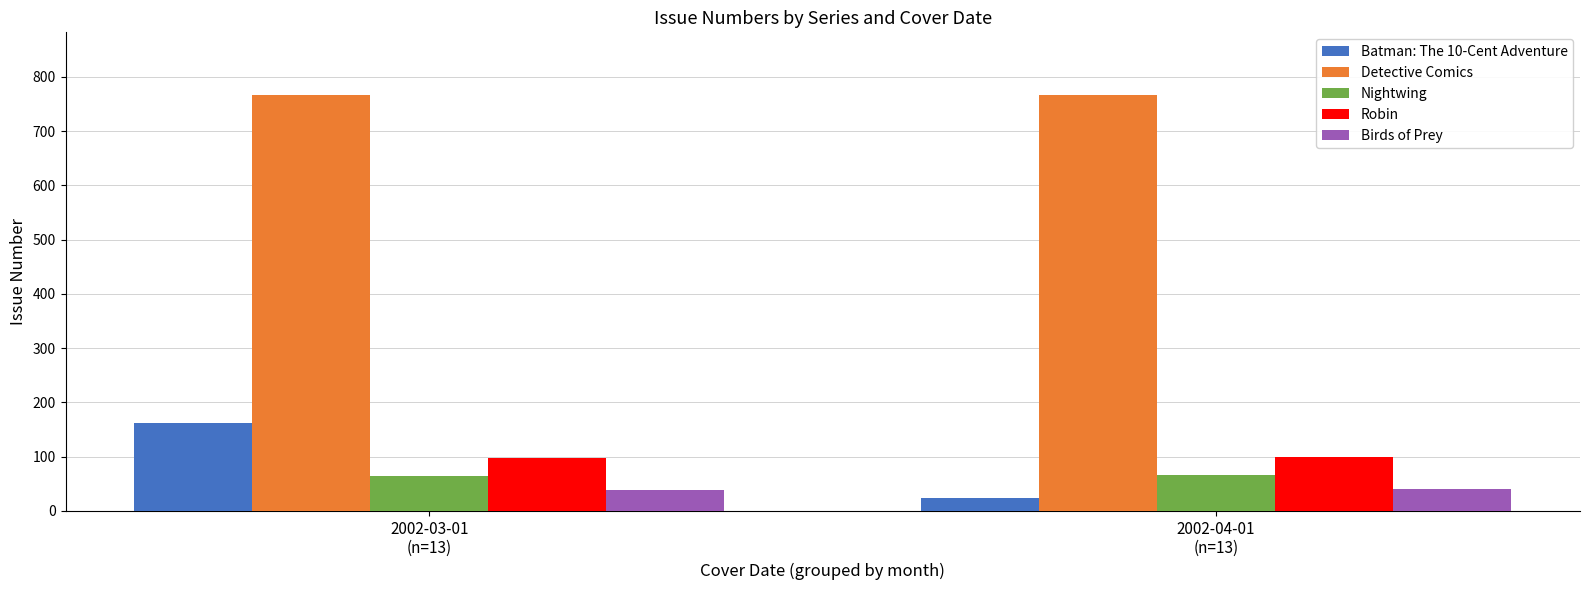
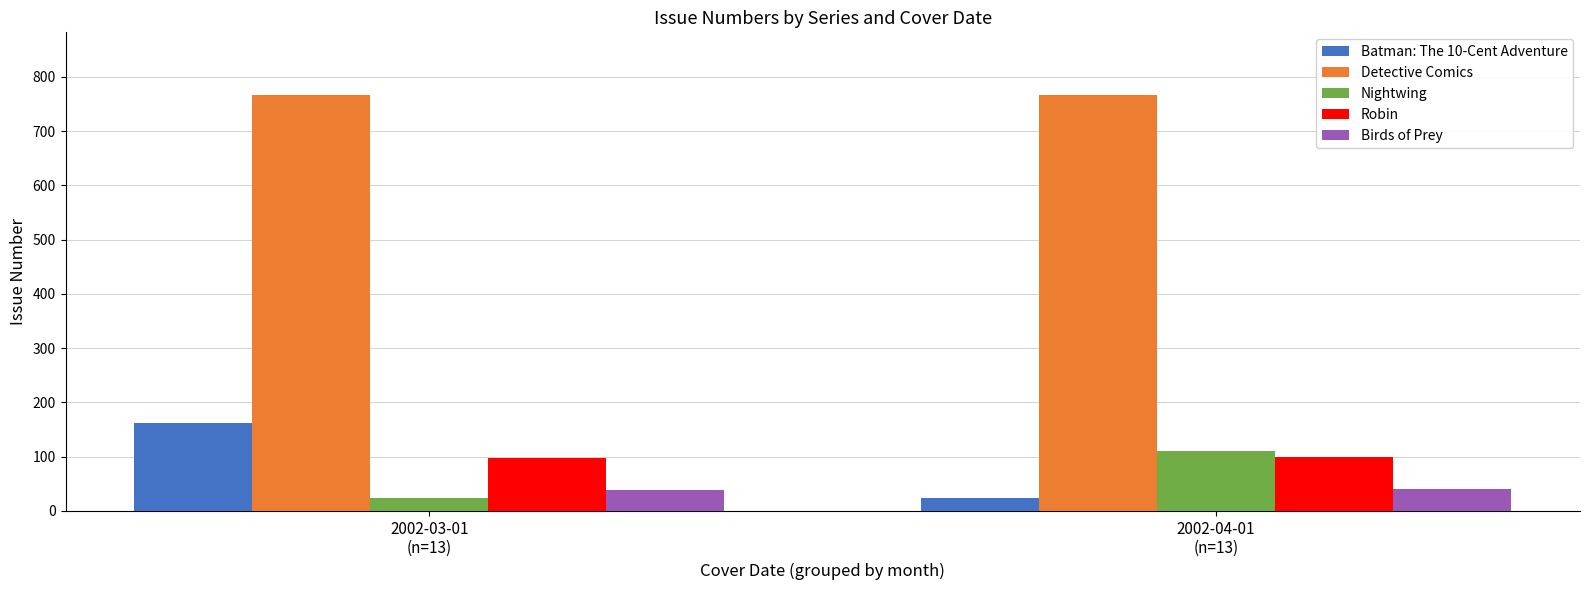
Nightwing, 2002-03-01 (n=13): 70 -> 20
Nightwing, 2002-04-01 (n=13): 70 -> 110
